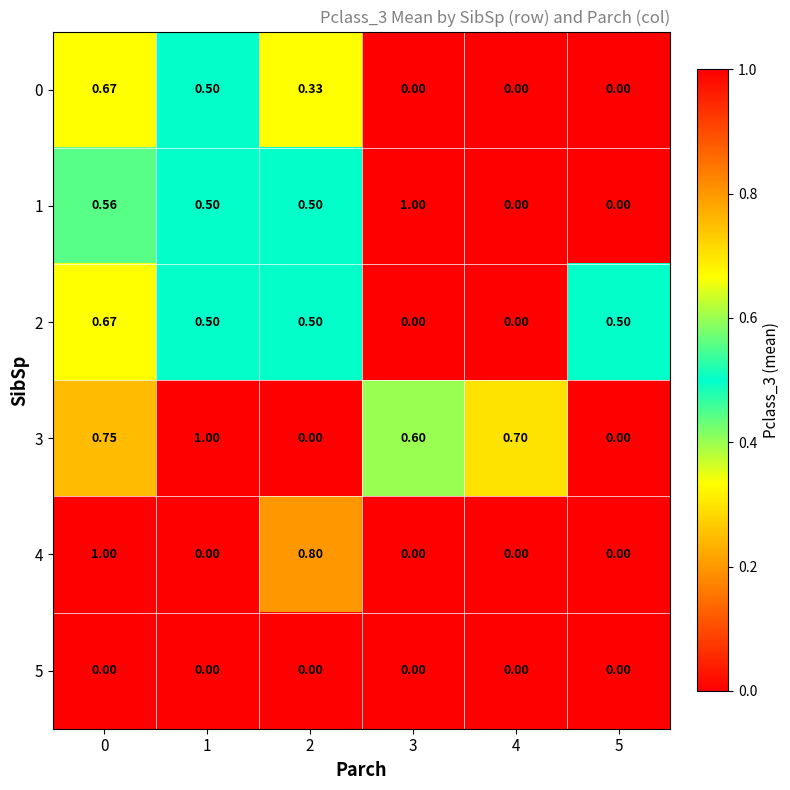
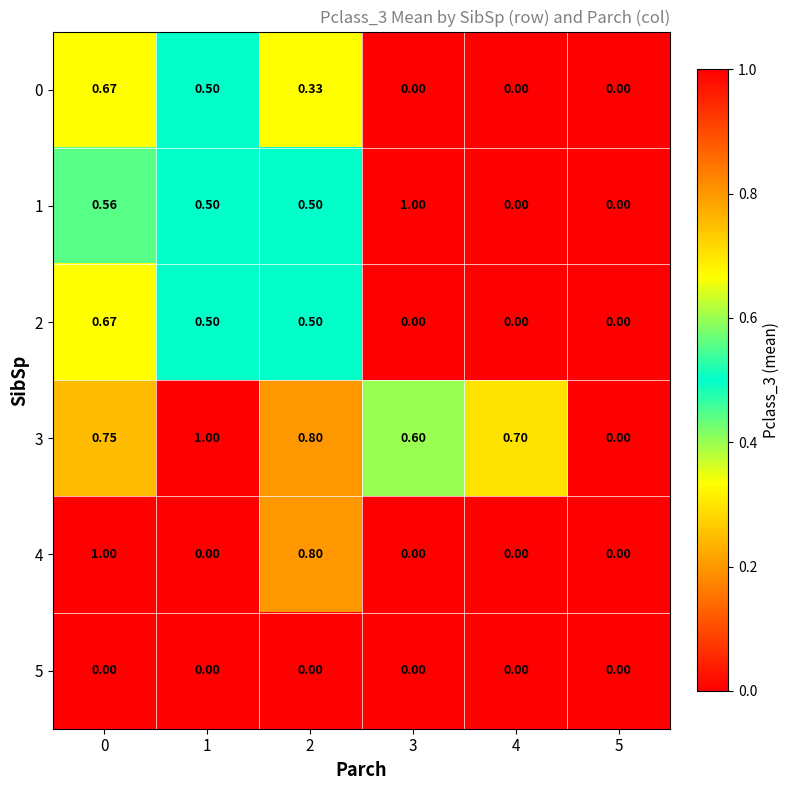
2, 5: 0.50 -> 0.00
3, 2: 0.00 -> 0.80
